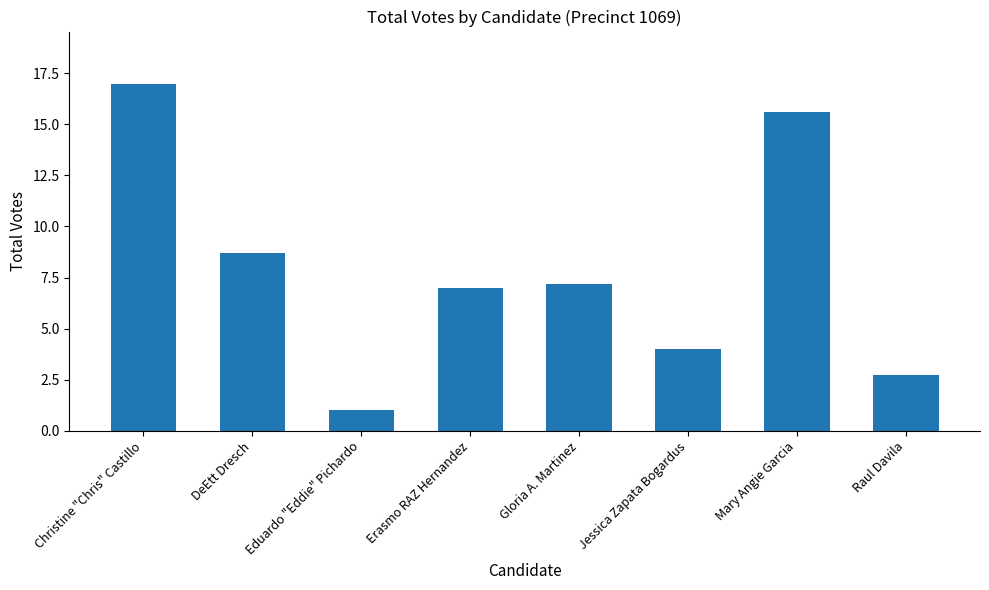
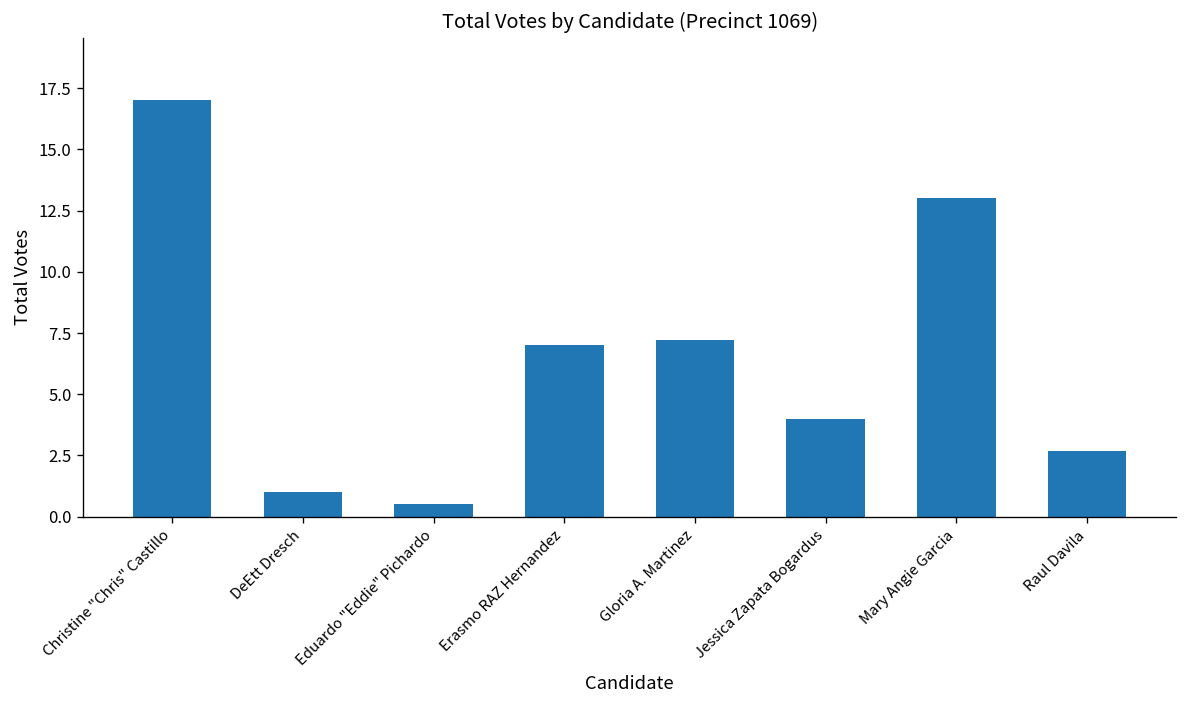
DeEtt Dresch: 8.7 -> 1.0
Eduardo "Eddie" Pichardo: 1.0 -> 0.5
Mary Angie Garcia: 15.6 -> 13.0
